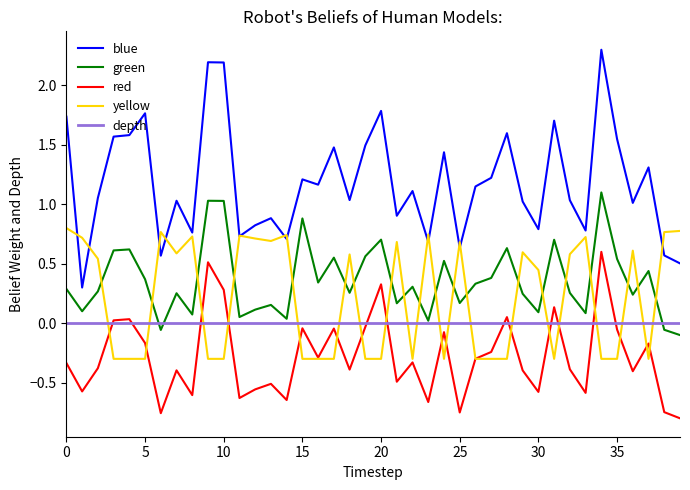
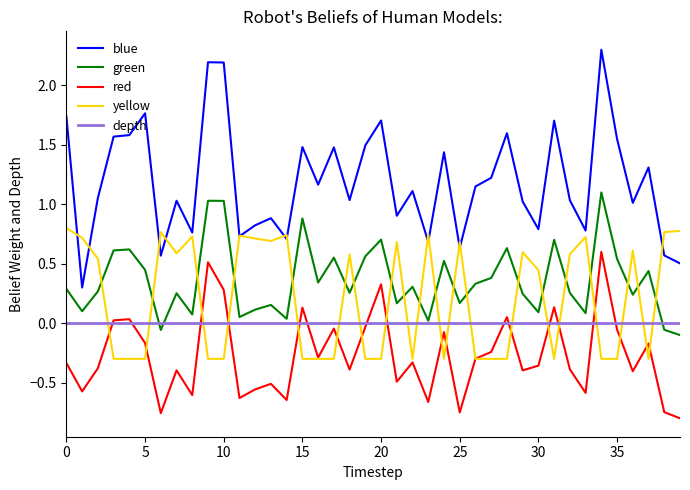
green, 5: 0.37 -> 0.45
blue, 15: 1.21 -> 1.48
red, 15: -0.04 -> 0.13
blue, 20: 1.79 -> 1.71
red, 30: -0.58 -> -0.36
